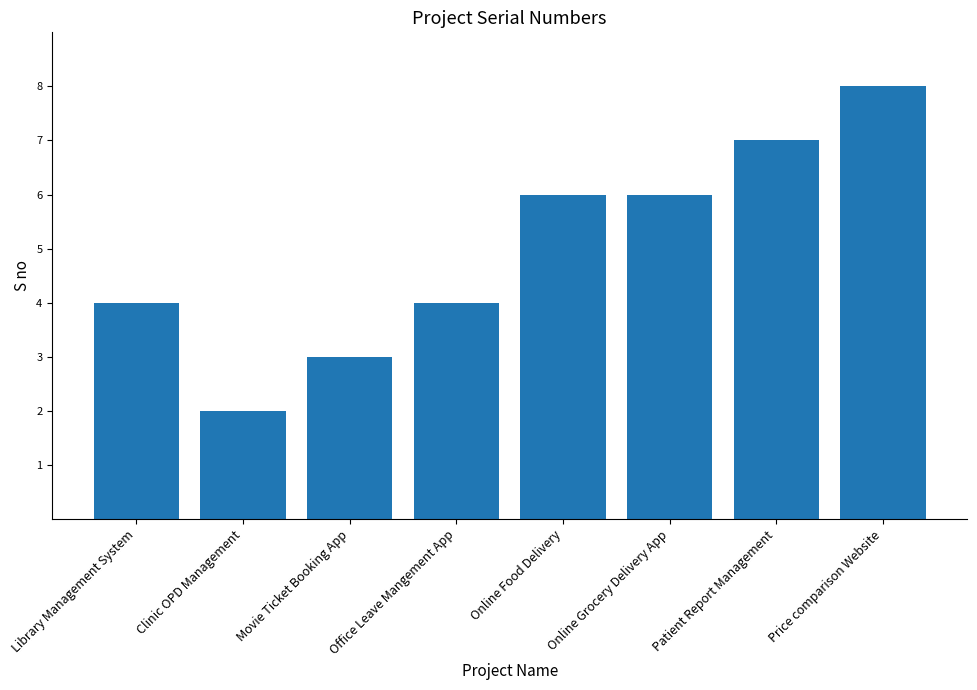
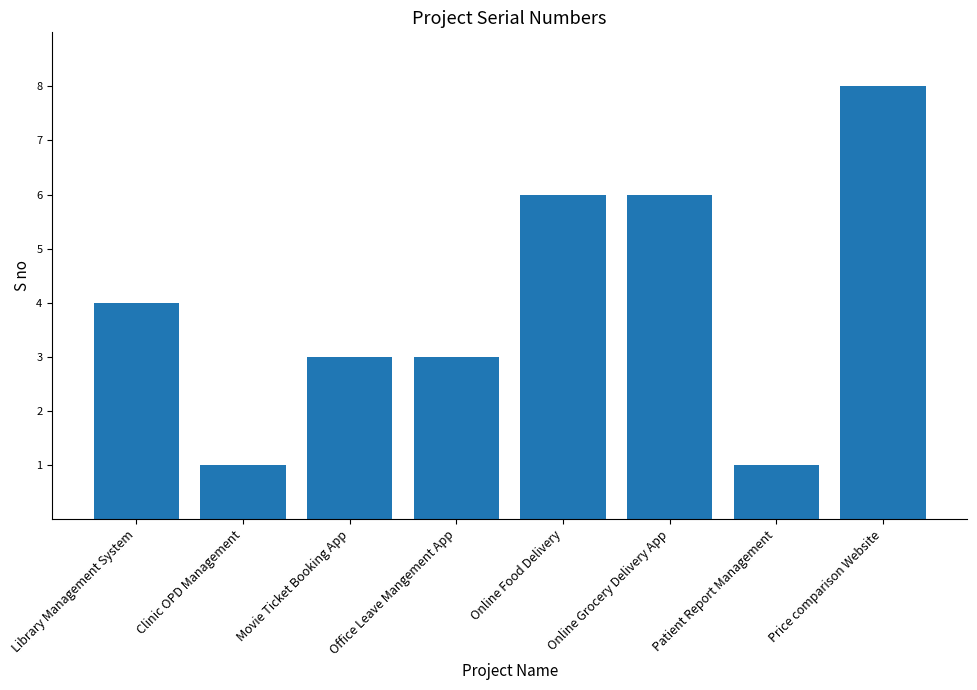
Clinic OPD Management: 2 -> 1
Office Leave Mangement App: 4 -> 3
Patient Report Management: 7 -> 1
